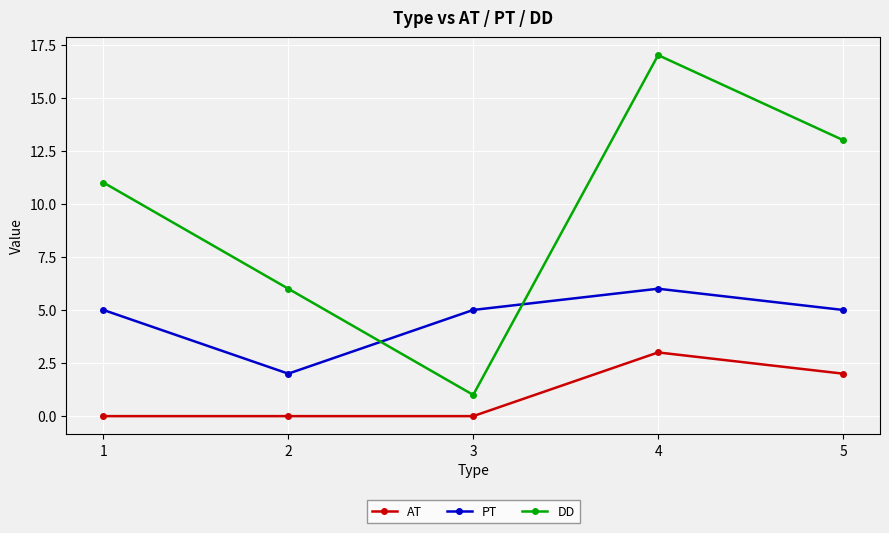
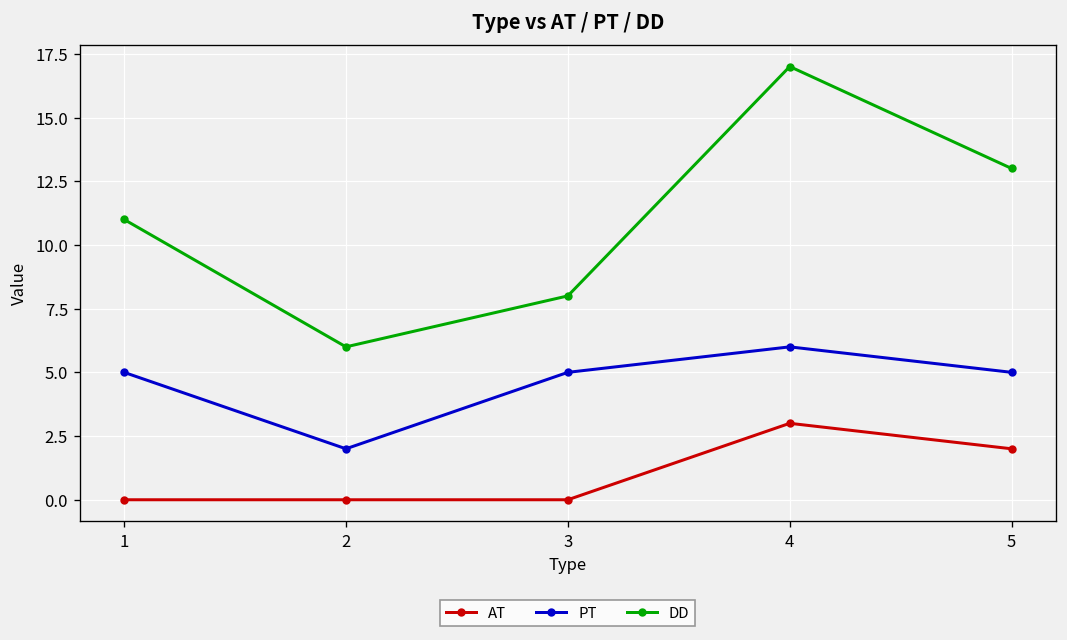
DD, 3: 1 -> 8
